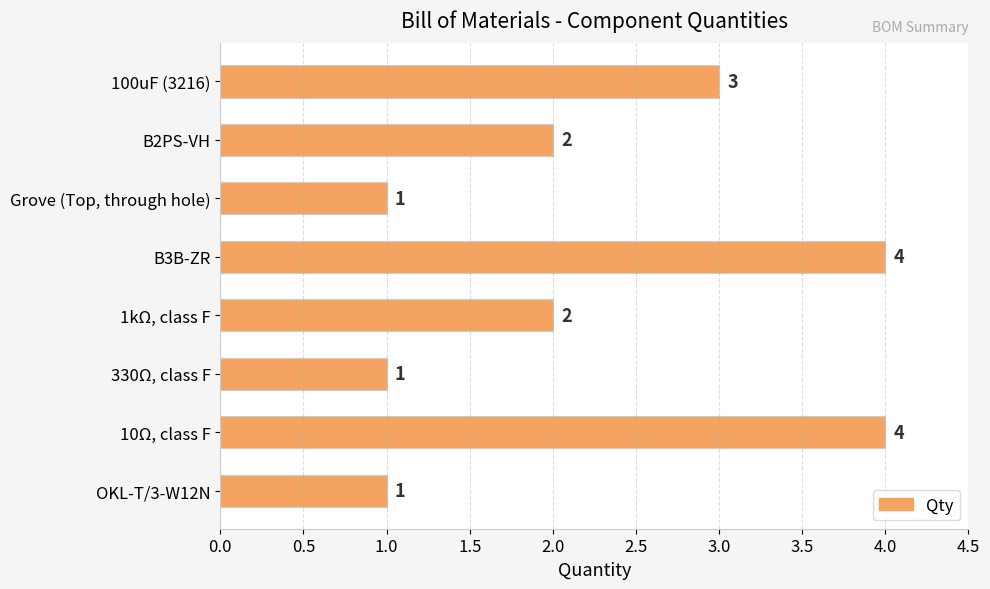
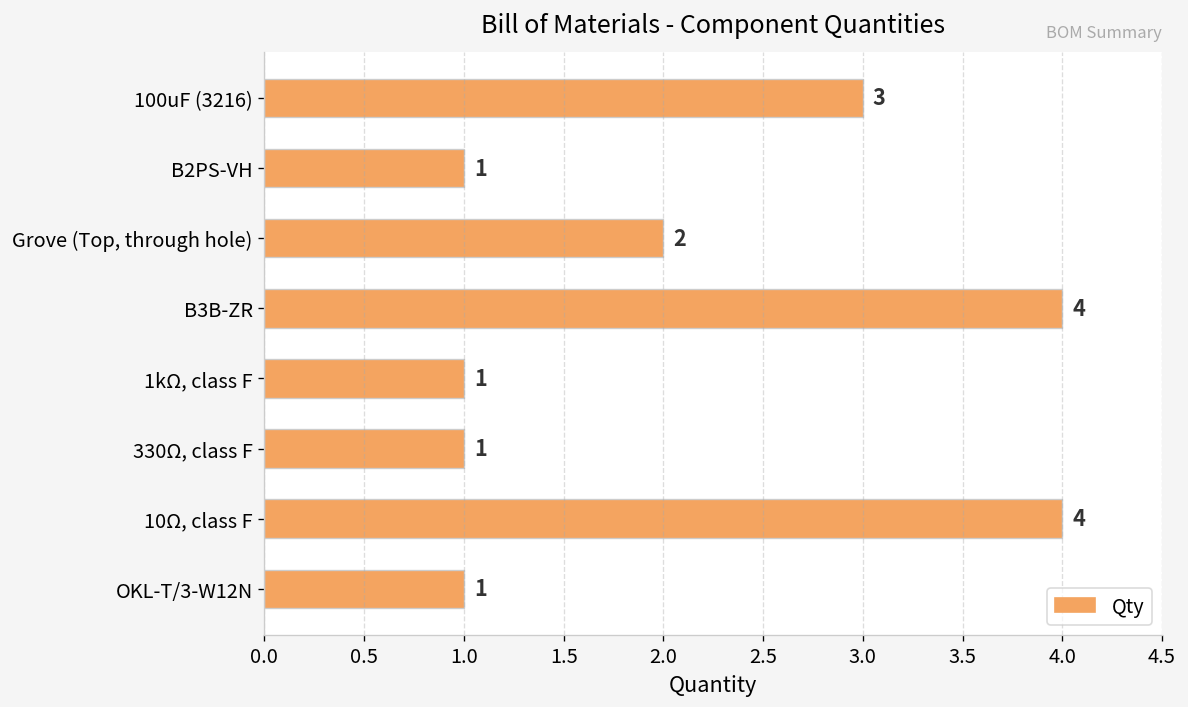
B2PS-VH: 2 -> 1
Grove (Top, through hole): 1 -> 2
1kΩ, class F: 2 -> 1
